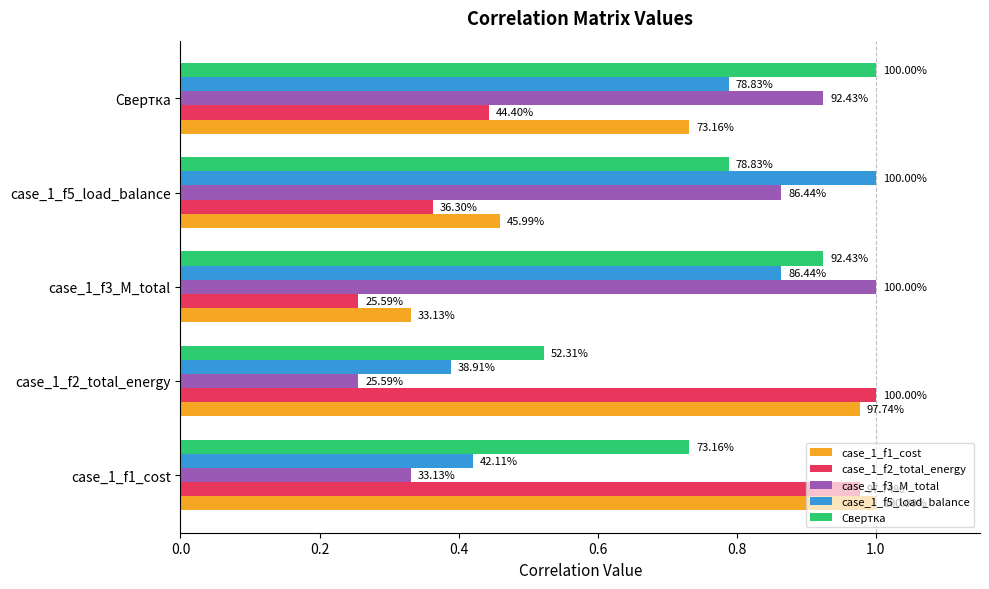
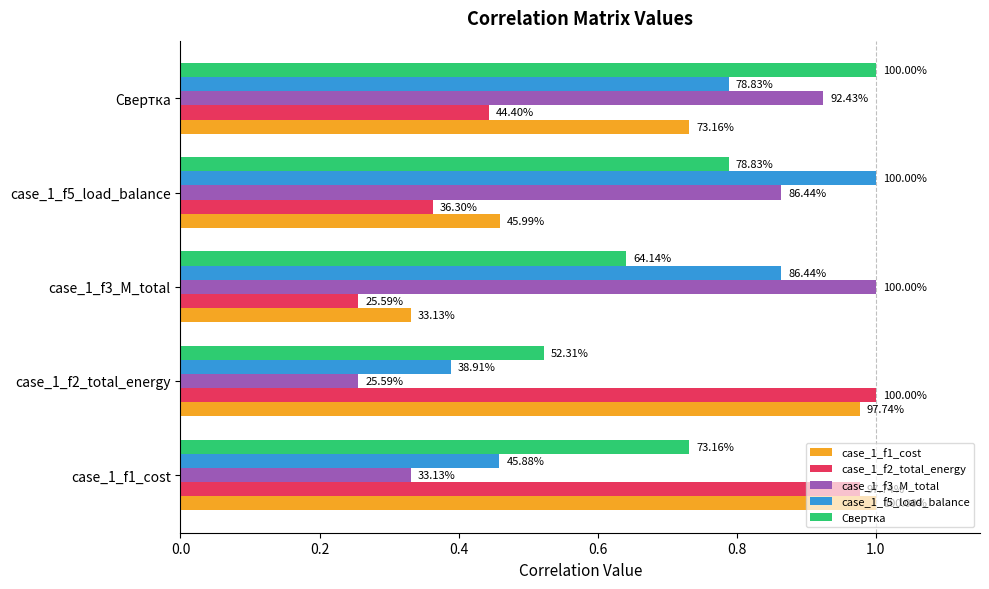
Свертка, case_1_f3_M_total: 92.43% -> 64.14%
case_1_f5_load_balance, case_1_f1_cost: 42.11% -> 45.88%
